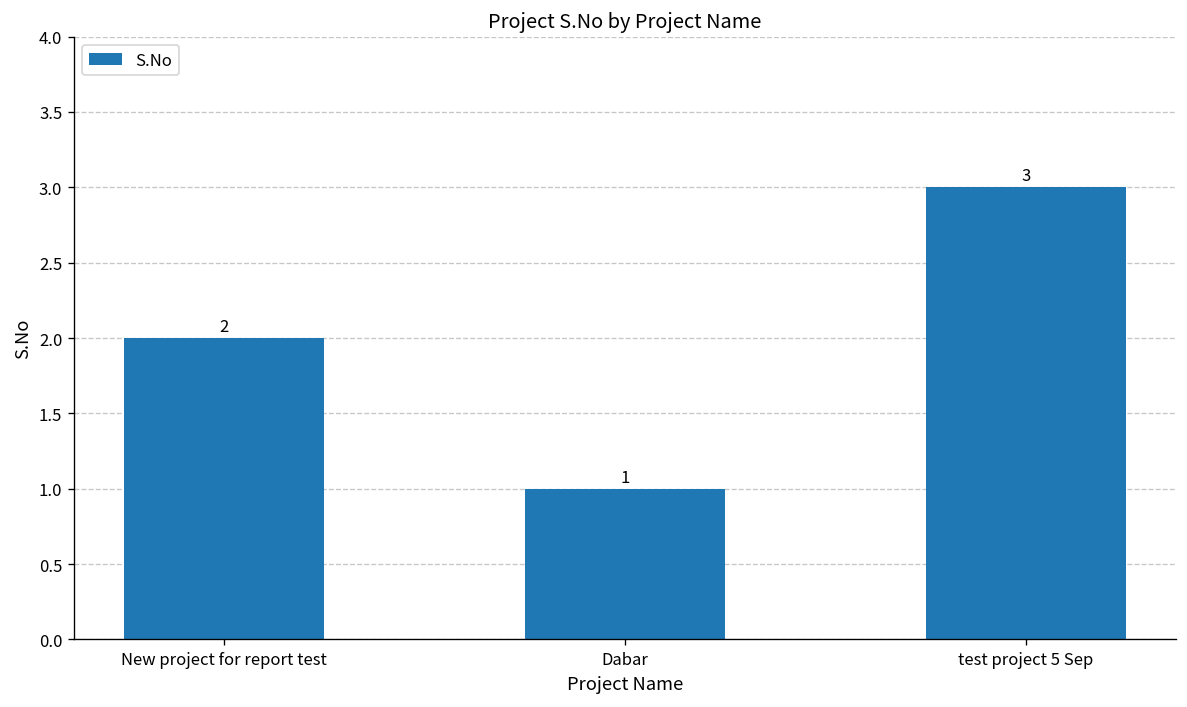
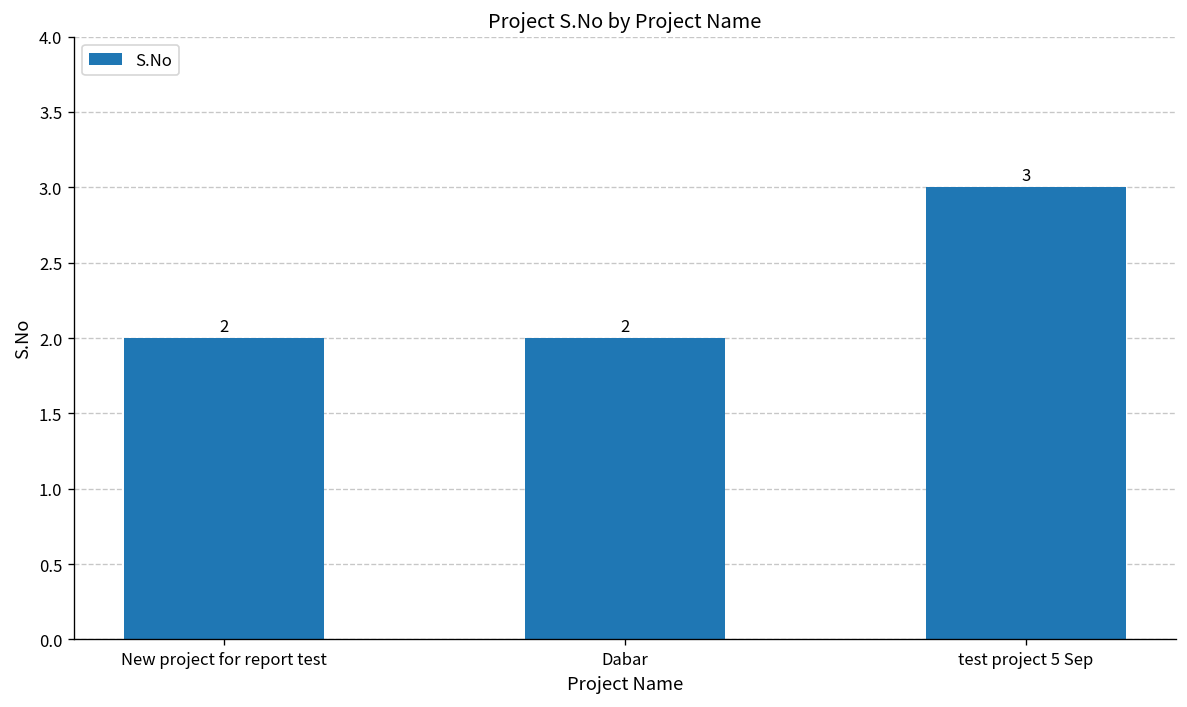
Dabar: 1 -> 2
